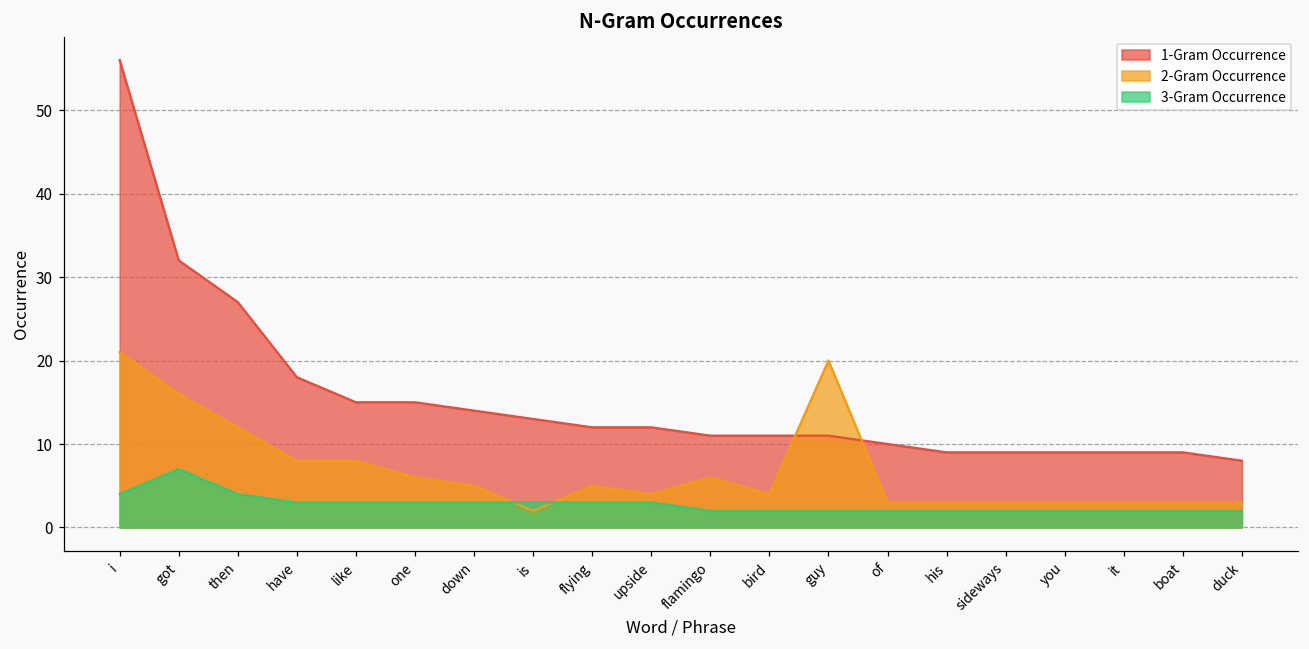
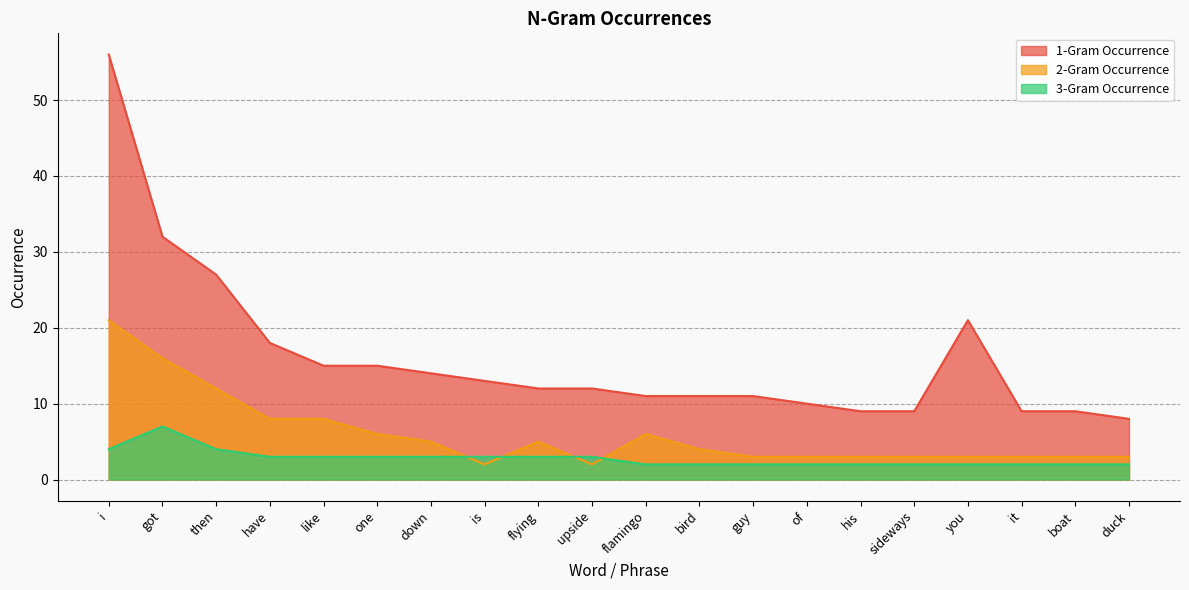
2-Gram Occurrence, upside: 4 -> 2
2-Gram Occurrence, guy: 20 -> 3
1-Gram Occurrence, you: 9 -> 21
